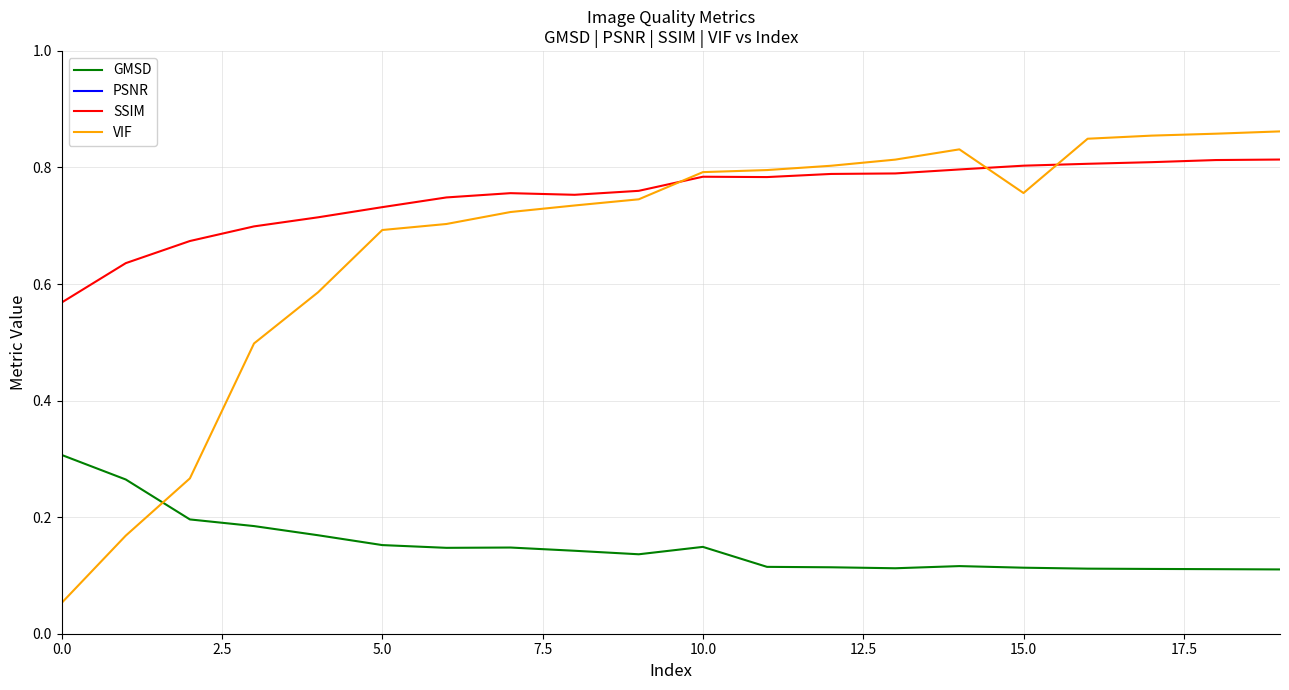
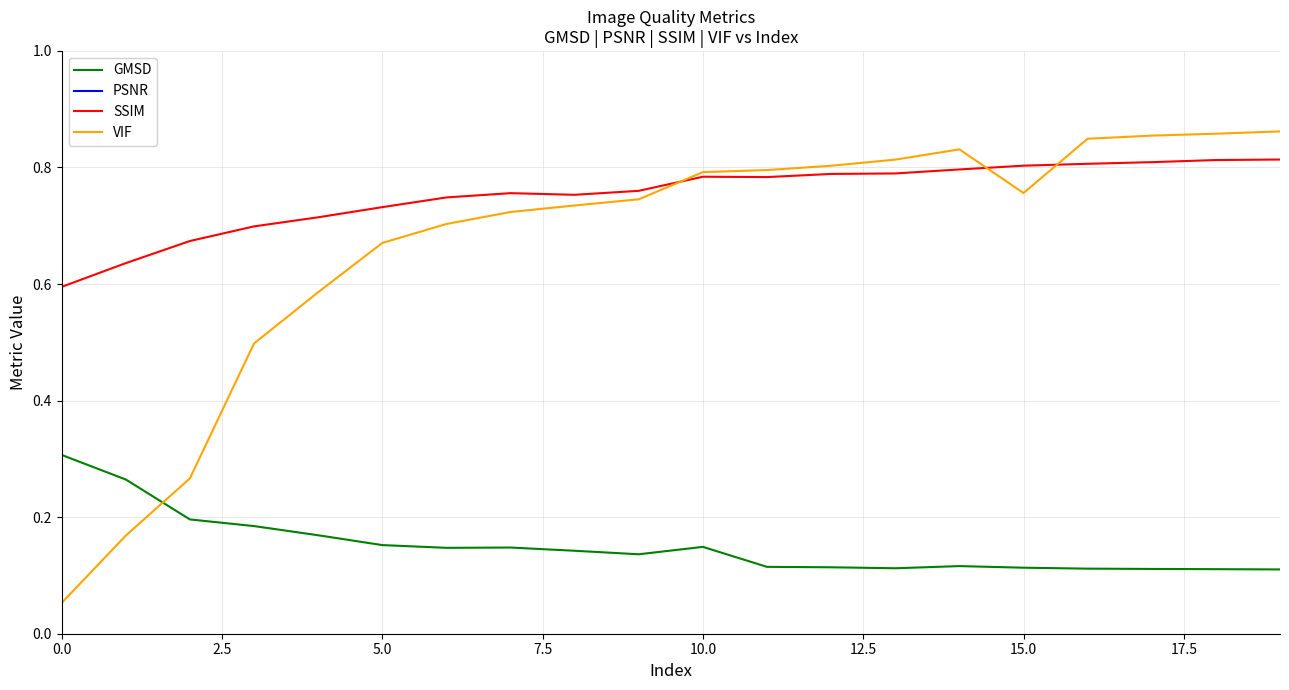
SSIM, 0.0: 0.57 -> 0.60
VIF, 5.0: 0.69 -> 0.67
